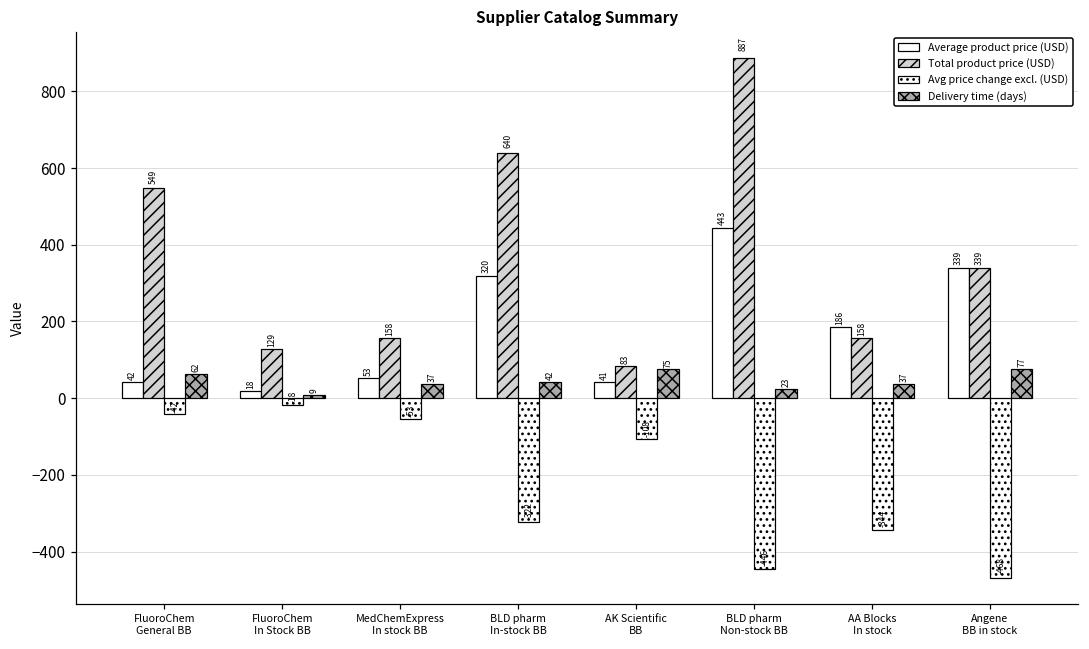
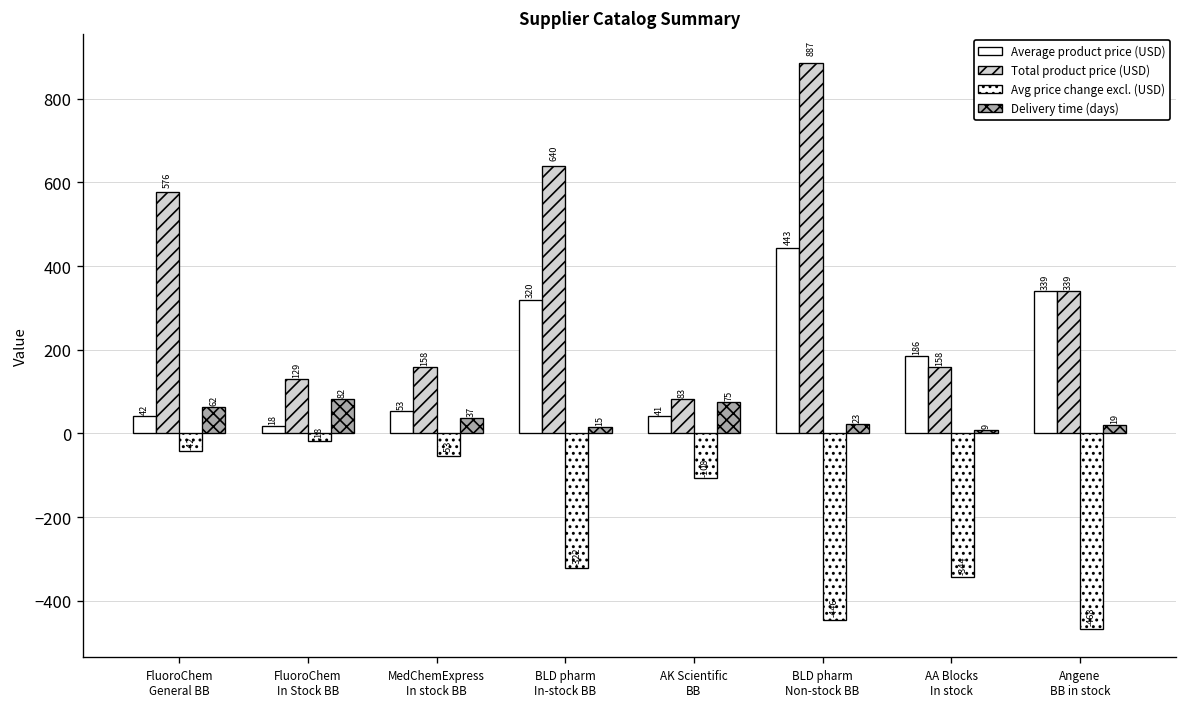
Total product price (USD), FluoroChem General BB: 549 -> 576
Delivery time (days), FluoroChem In Stock BB: 9 -> 82
Delivery time (days), BLD pharm In-stock BB: 42 -> 15
Delivery time (days), AA Blocks In stock: 37 -> 9
Delivery time (days), Angene BB in stock: 77 -> 19
